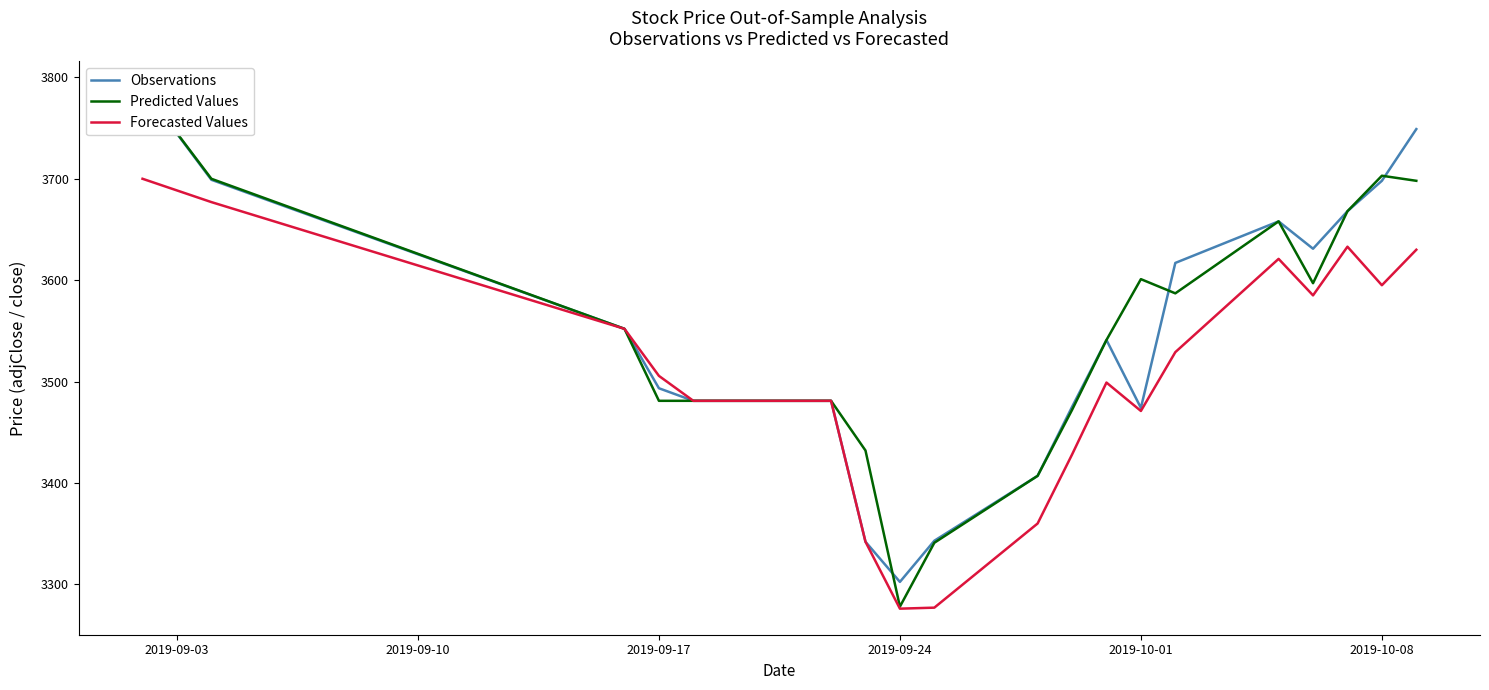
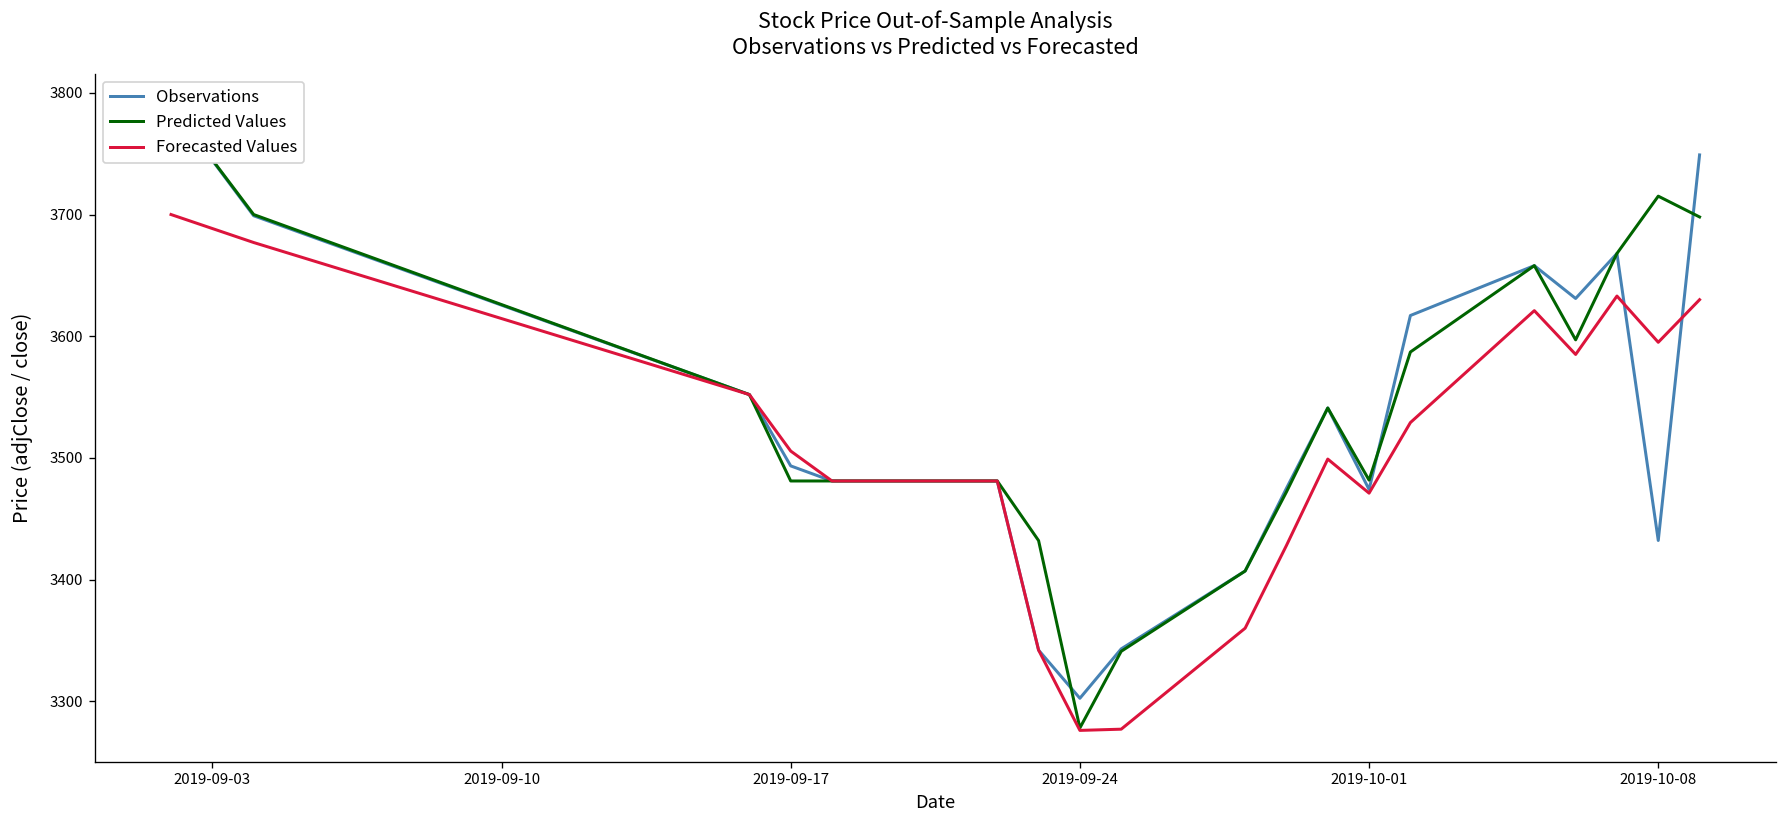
Predicted Values, 2019-10-01: 3601 -> 3482
Observations, 2019-10-08: 3698 -> 3432
Predicted Values, 2019-10-08: 3703 -> 3715
